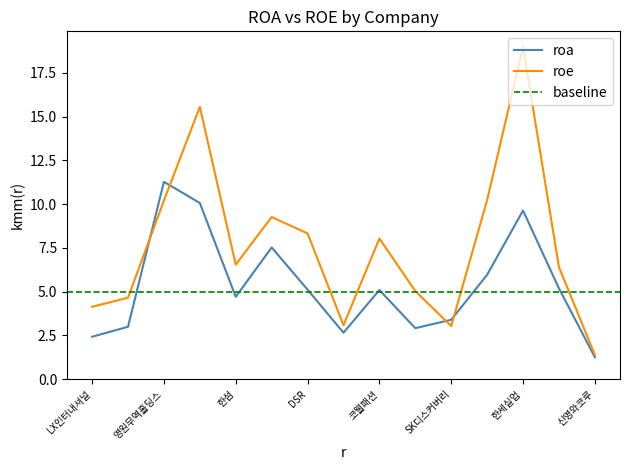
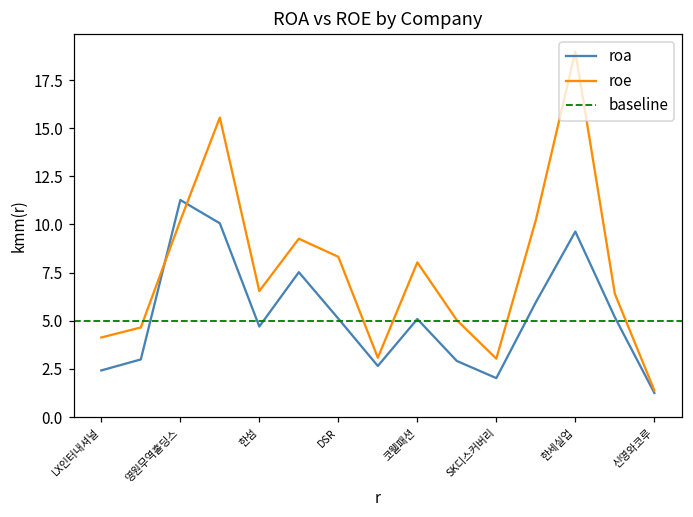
roa, SK디스커버리: 3.4 -> 2.0
